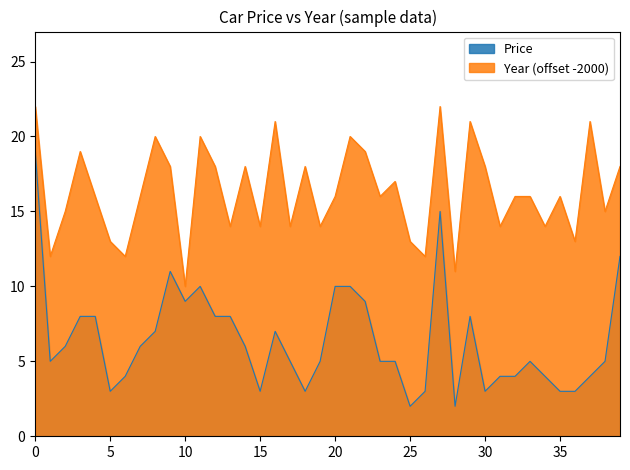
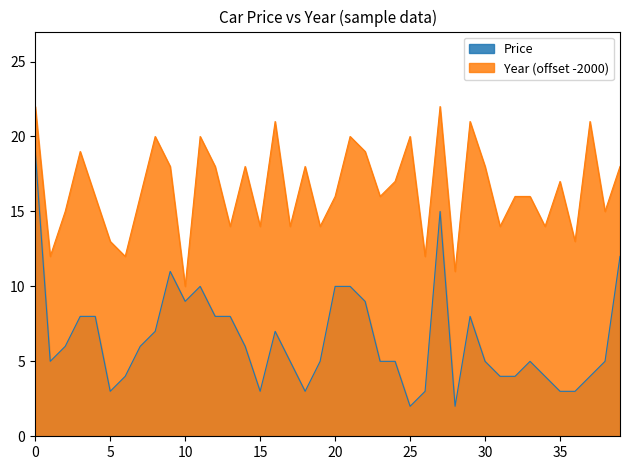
Year (offset -2000), 25: 13.0 -> 20.0
Price, 30: 3 -> 5
Year (offset -2000), 35: 16.0 -> 17.0
